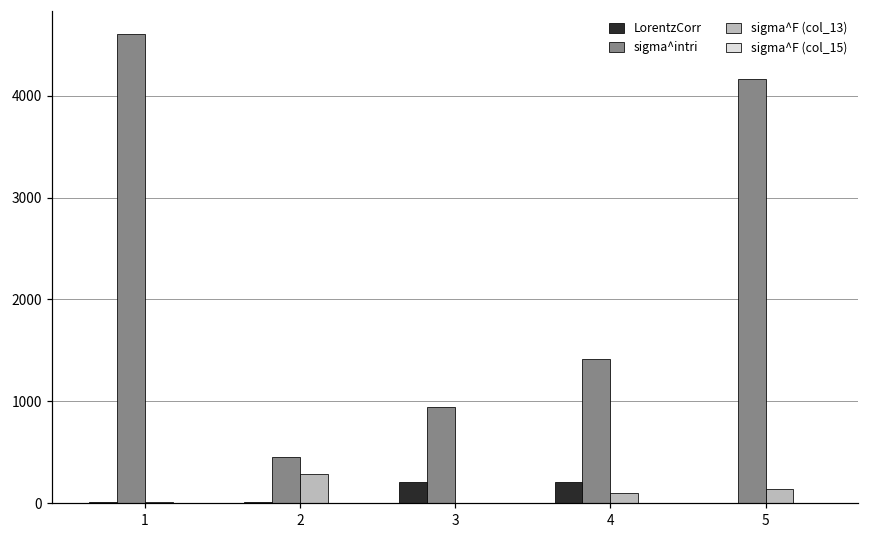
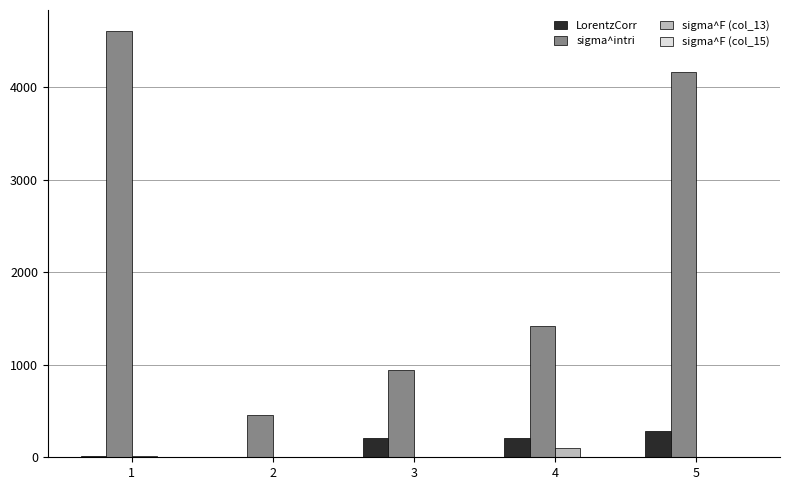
sigma^F (col_13), 2: 300 -> 0
LorentzCorr, 5: 0 -> 300
sigma^F (col_13), 5: 100 -> 0
